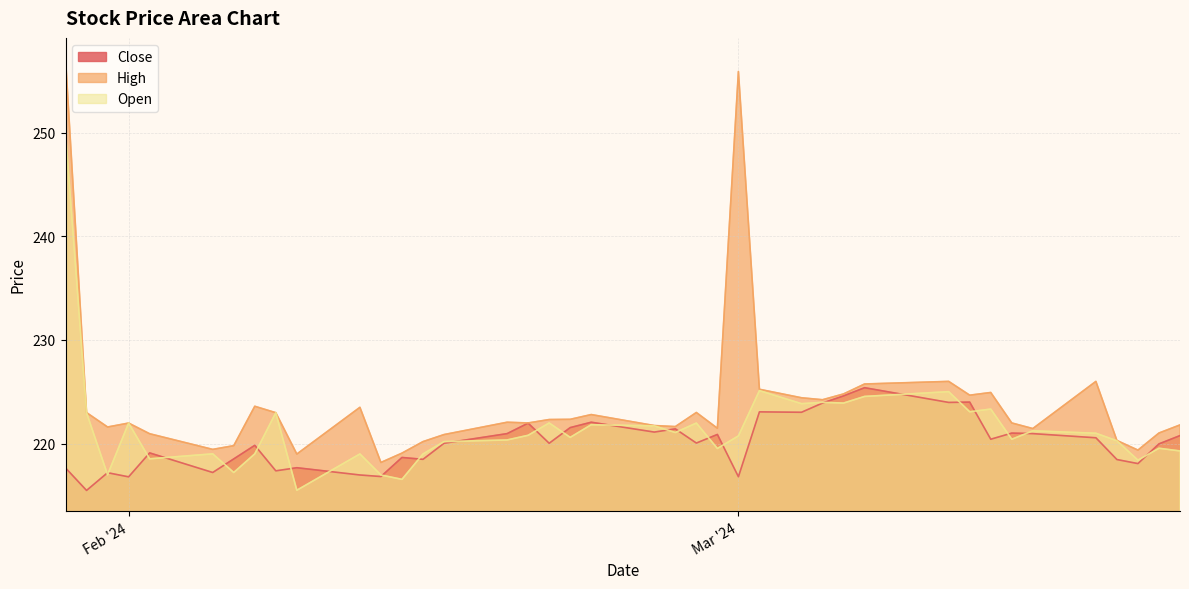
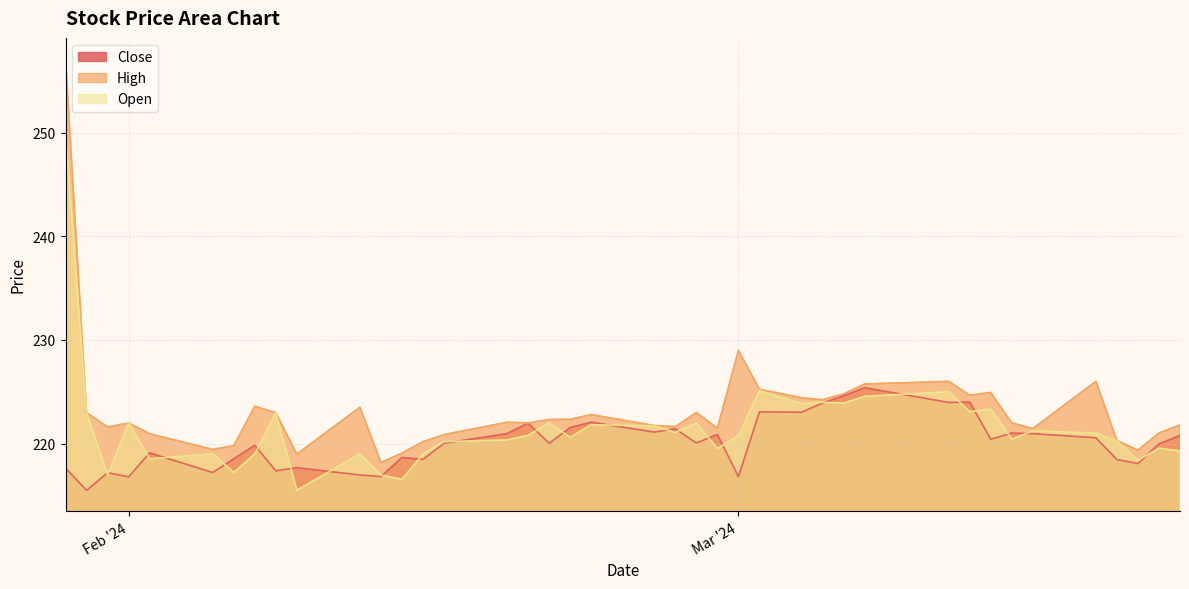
High, Mar '24: 255.9 -> 229.0
